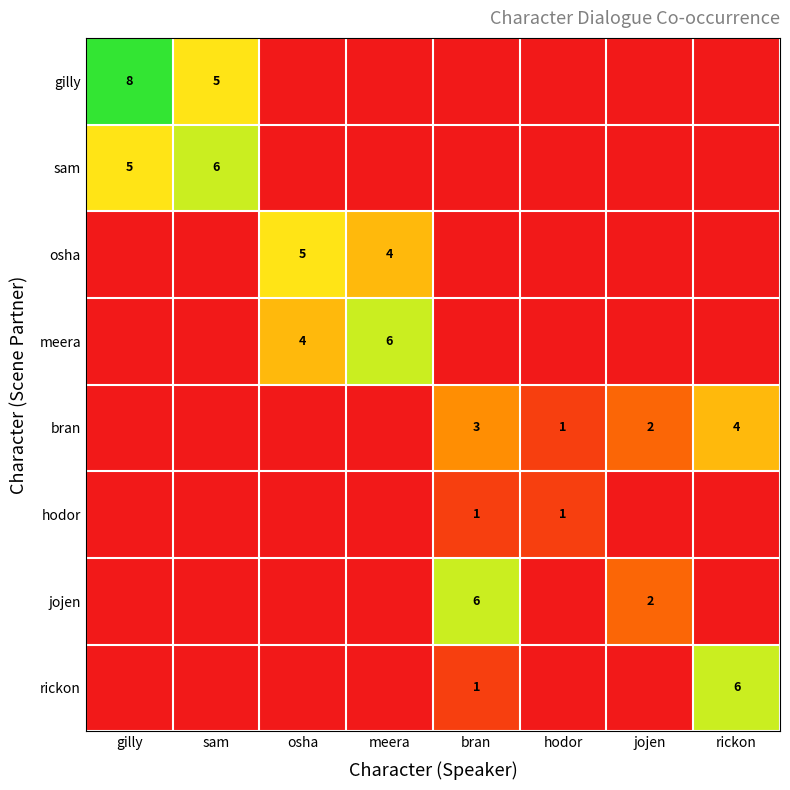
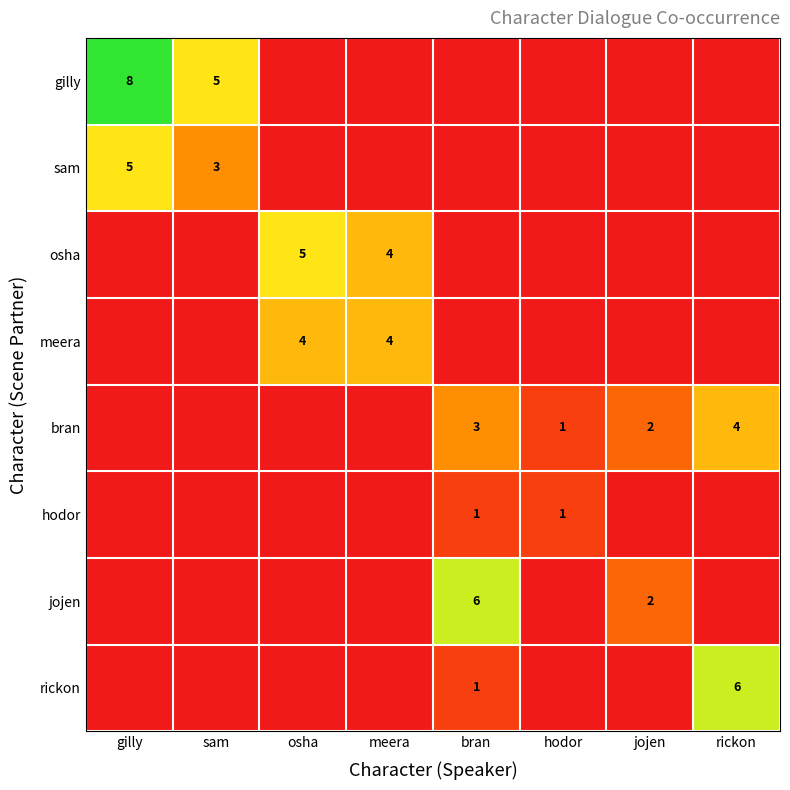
sam, sam: 6 -> 3
meera, meera: 6 -> 4
